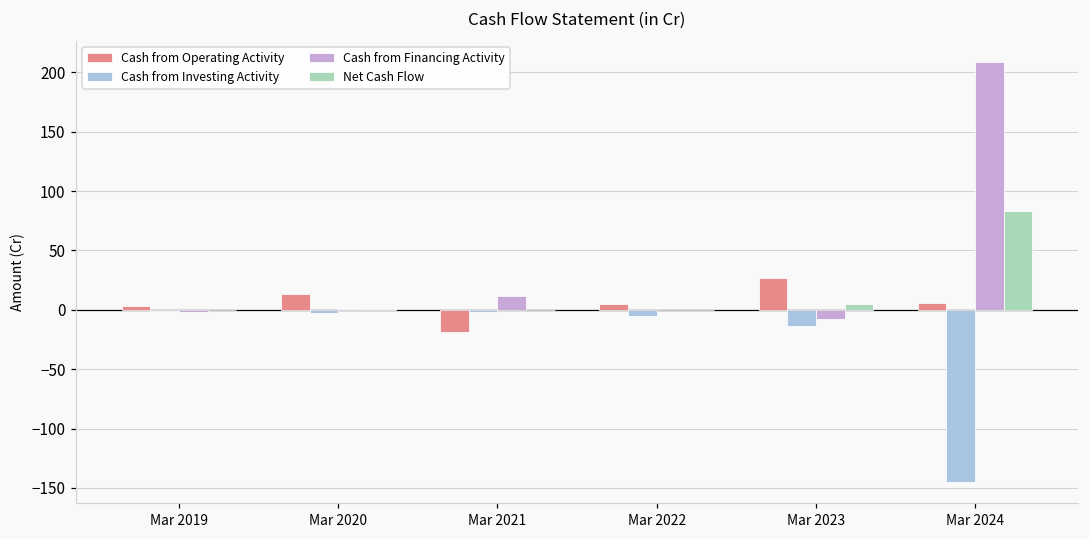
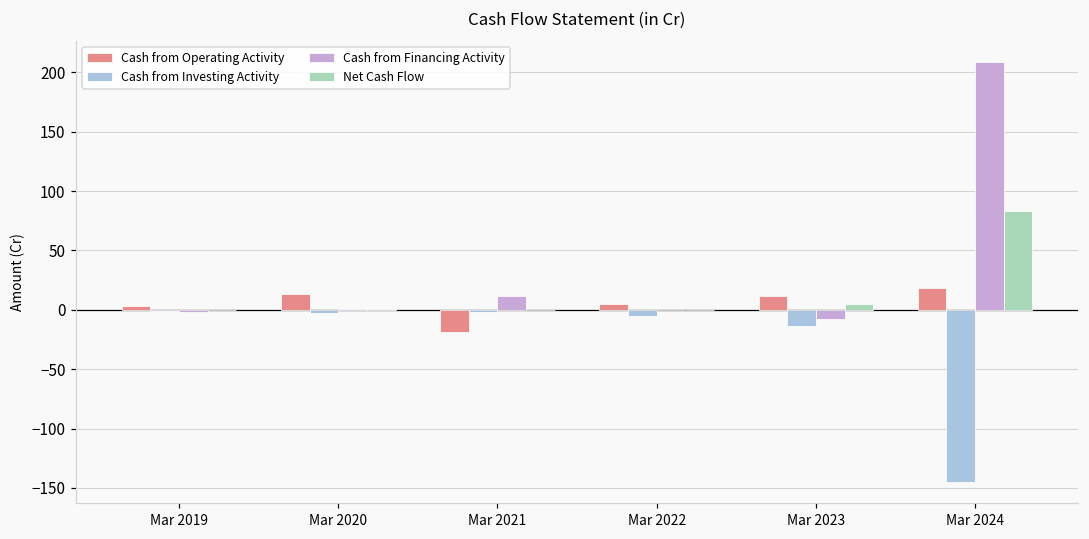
Cash from Operating Activity, Mar 2023: 27 -> 12
Cash from Operating Activity, Mar 2024: 6 -> 18
